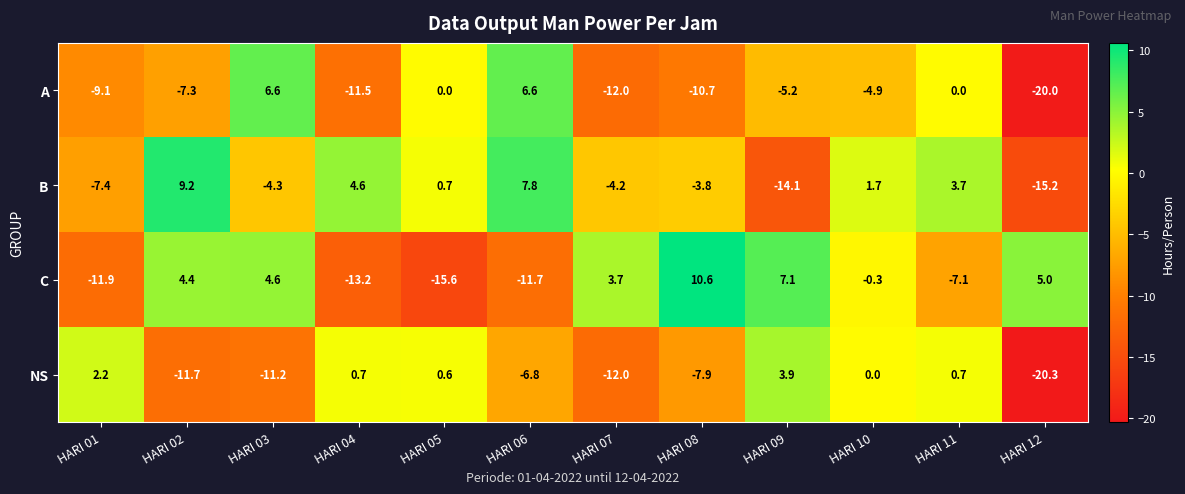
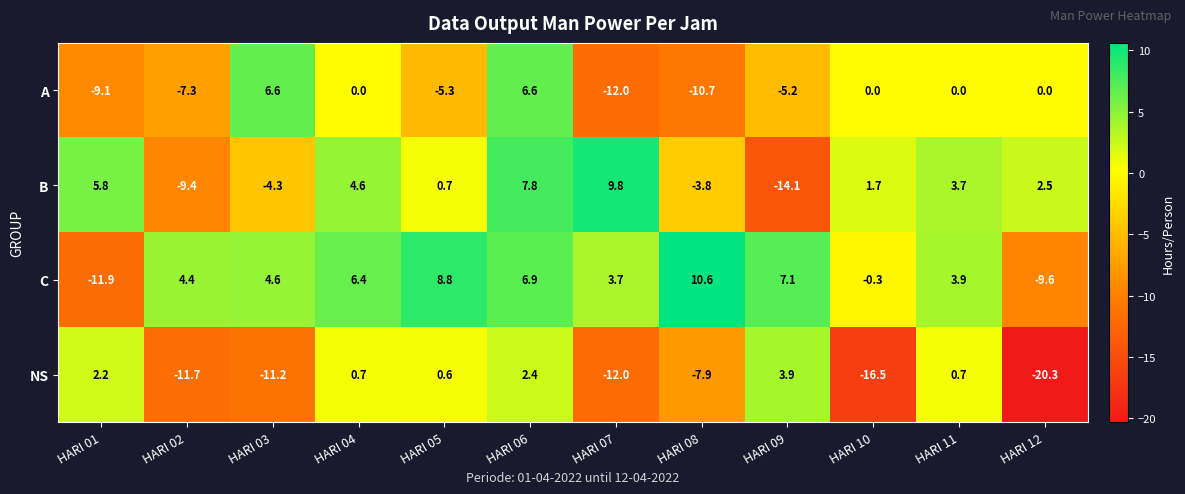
A, HARI 04: -11.5 -> 0.0
A, HARI 05: 0.0 -> -5.3
A, HARI 10: -4.9 -> 0.0
A, HARI 12: -20.0 -> 0.0
B, HARI 01: -7.4 -> 5.8
B, HARI 02: 9.2 -> -9.4
B, HARI 07: -4.2 -> 9.8
B, HARI 12: -15.2 -> 2.5
C, HARI 04: -13.2 -> 6.4
C, HARI 05: -15.6 -> 8.8
C, HARI 06: -11.7 -> 6.9
C, HARI 11: -7.1 -> 3.9
C, HARI 12: 5.0 -> -9.6
NS, HARI 06: -6.8 -> 2.4
NS, HARI 10: 0.0 -> -16.5
